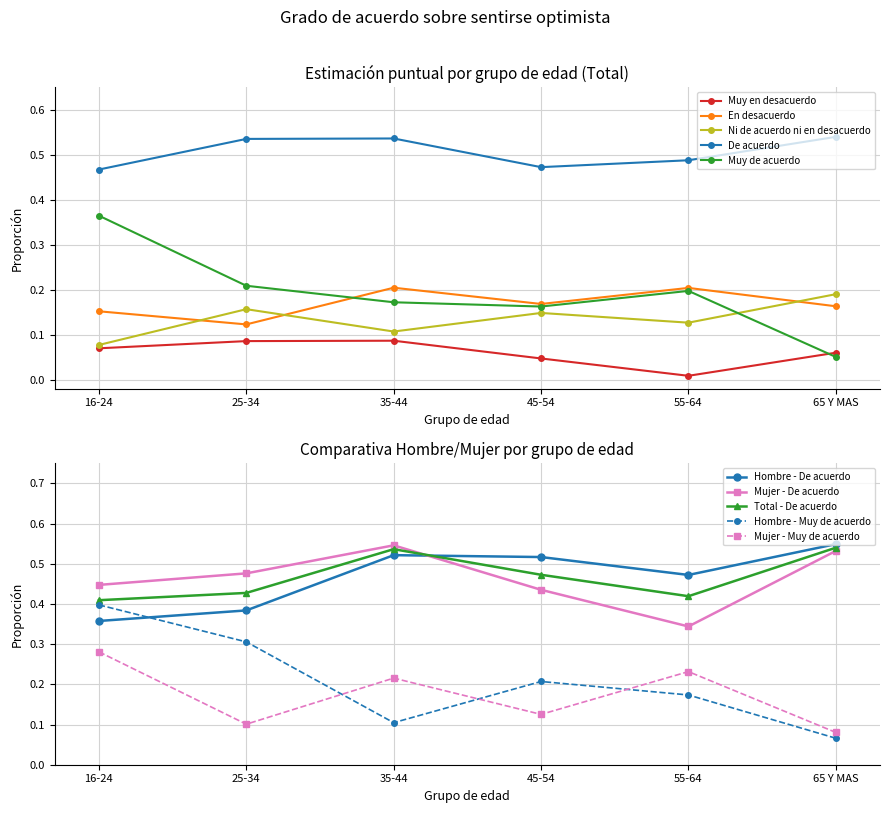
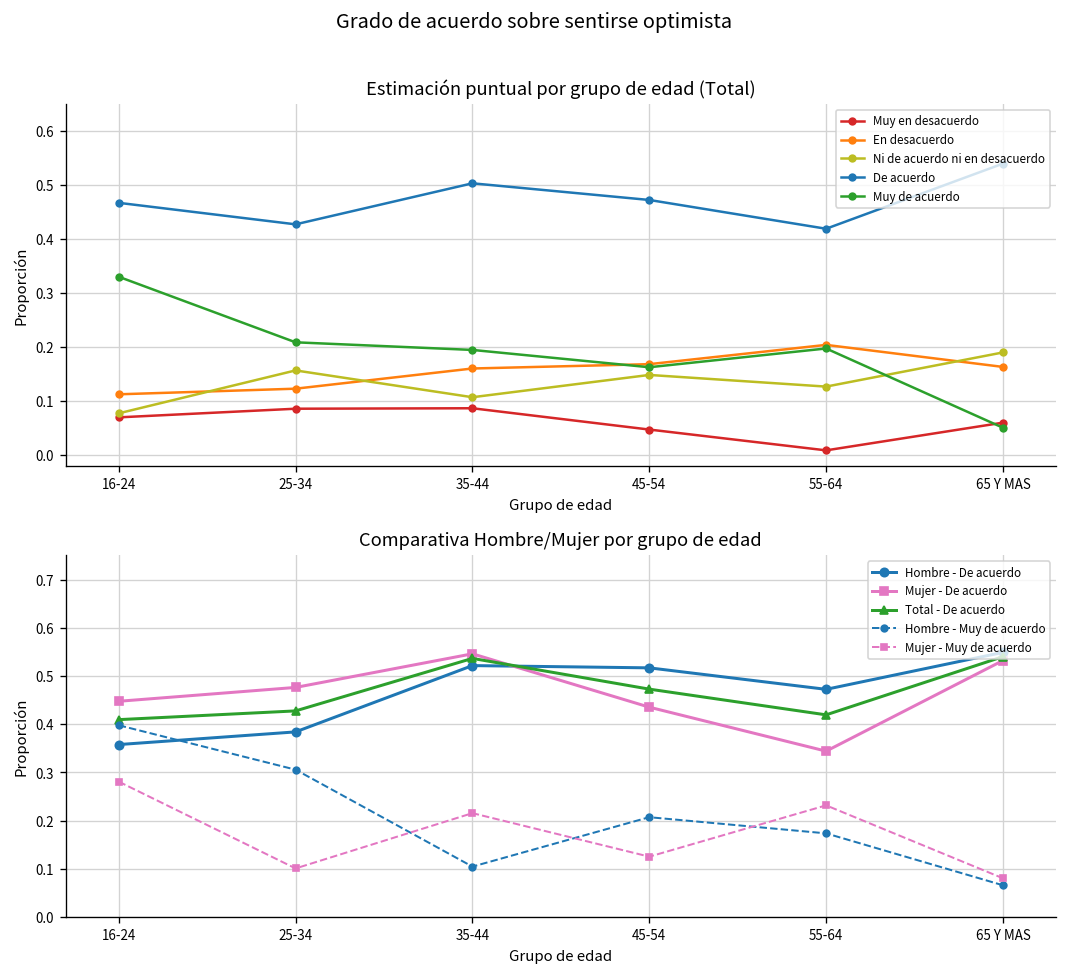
Estimación puntual por grupo de edad (Total), En desacuerdo, 16-24: 0.15 -> 0.11
Estimación puntual por grupo de edad (Total), Muy de acuerdo, 16-24: 0.36 -> 0.33
Estimación puntual por grupo de edad (Total), De acuerdo, 25-34: 0.54 -> 0.43
Estimación puntual por grupo de edad (Total), En desacuerdo, 35-44: 0.20 -> 0.16
Estimación puntual por grupo de edad (Total), De acuerdo, 35-44: 0.54 -> 0.50
Estimación puntual por grupo de edad (Total), Muy de acuerdo, 35-44: 0.17 -> 0.19
Estimación puntual por grupo de edad (Total), De acuerdo, 55-64: 0.49 -> 0.42
